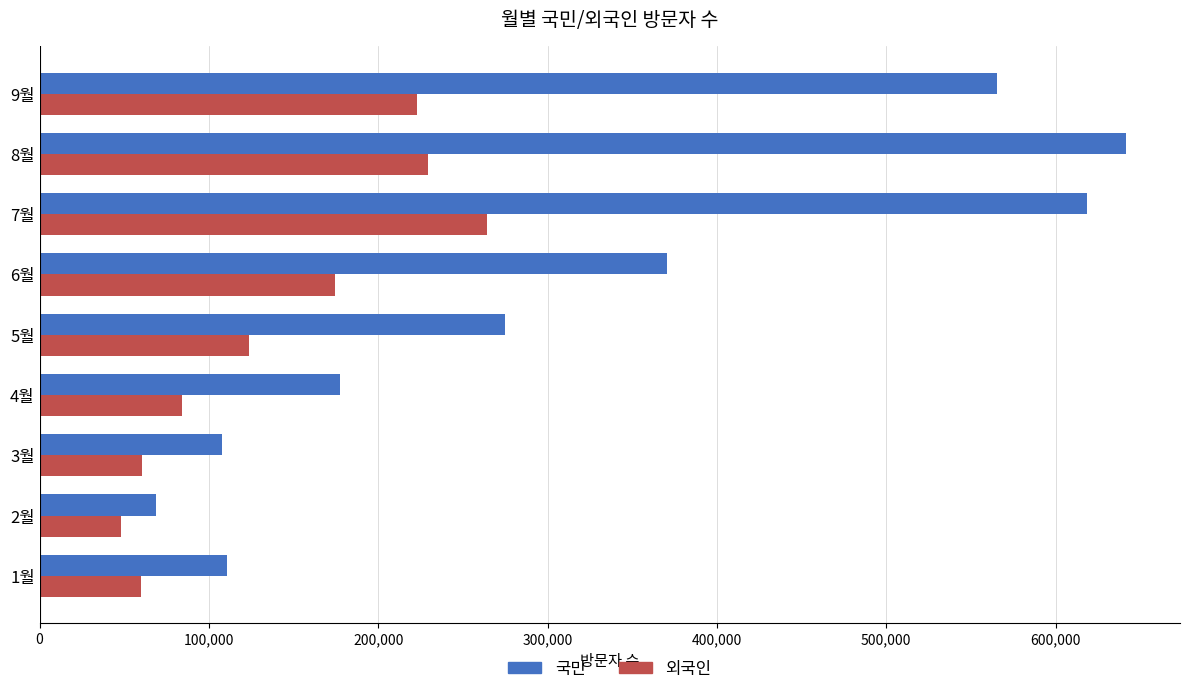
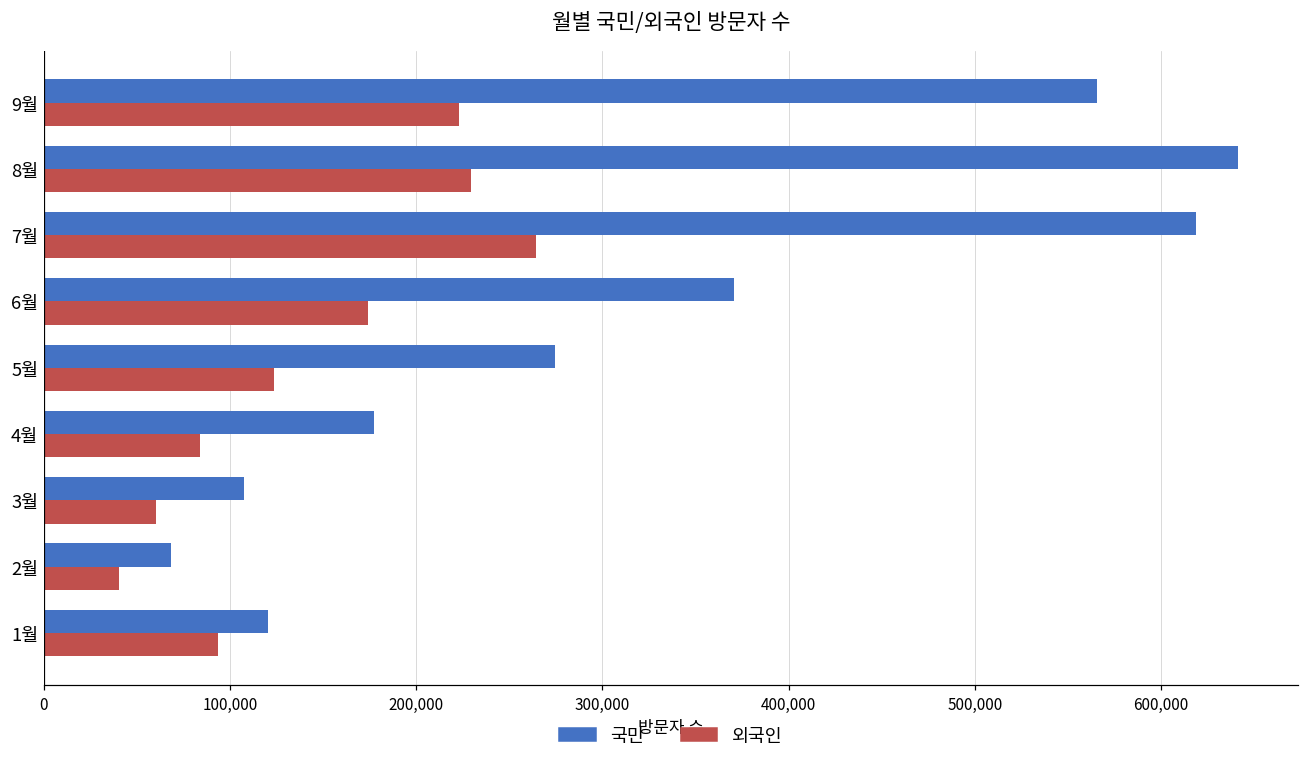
외국인, 2월: 48,000 -> 40,000
국민, 1월: 111,000 -> 120,000
외국인, 1월: 60,000 -> 94,000
